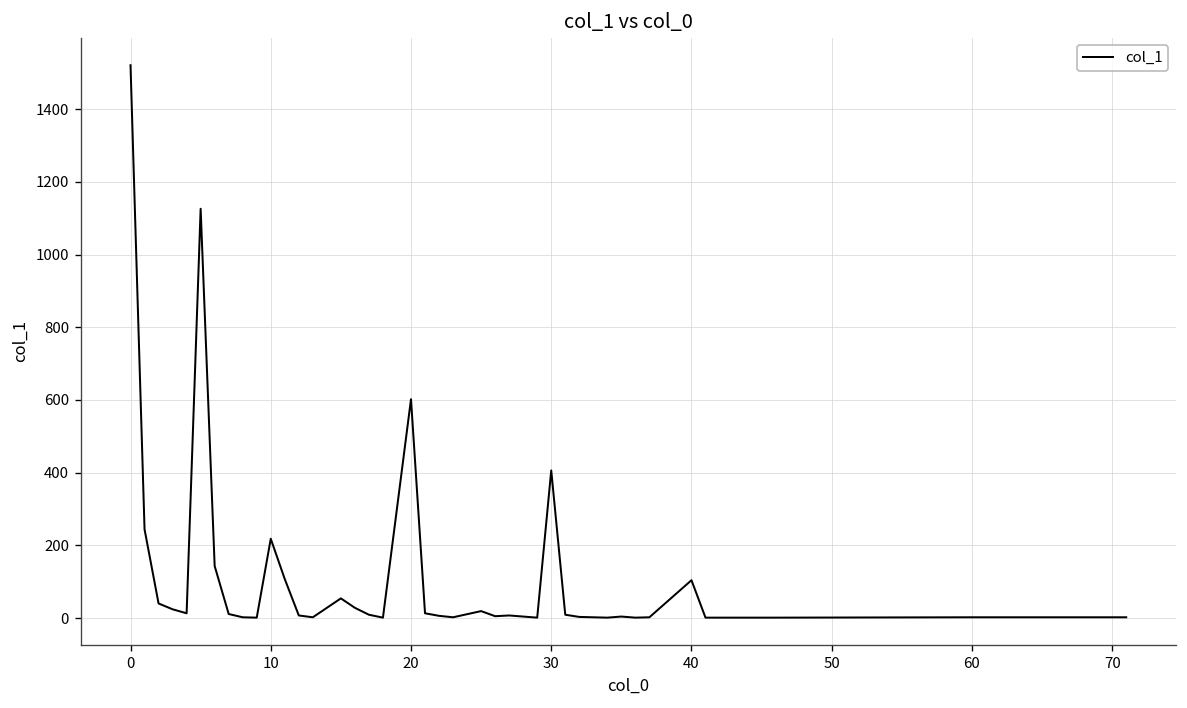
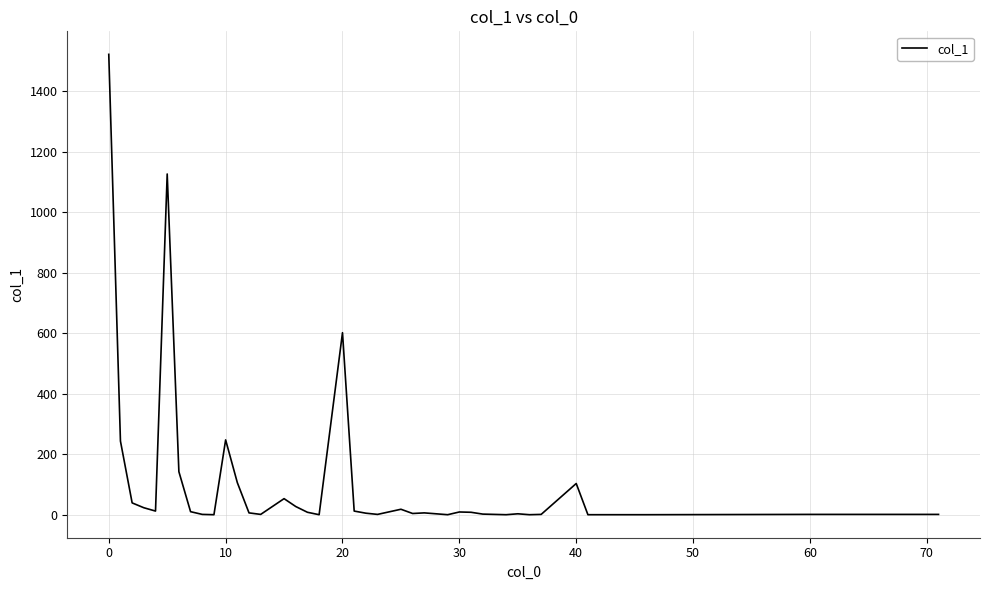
10: 220 -> 250
30: 410 -> 10
